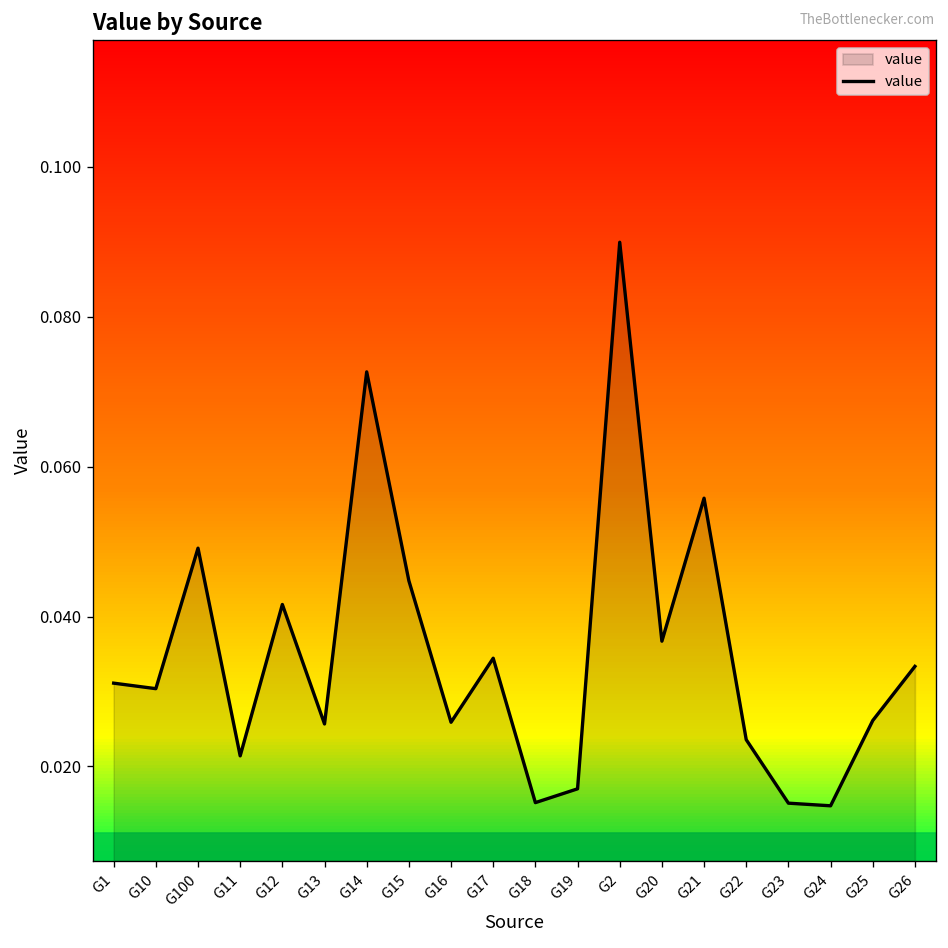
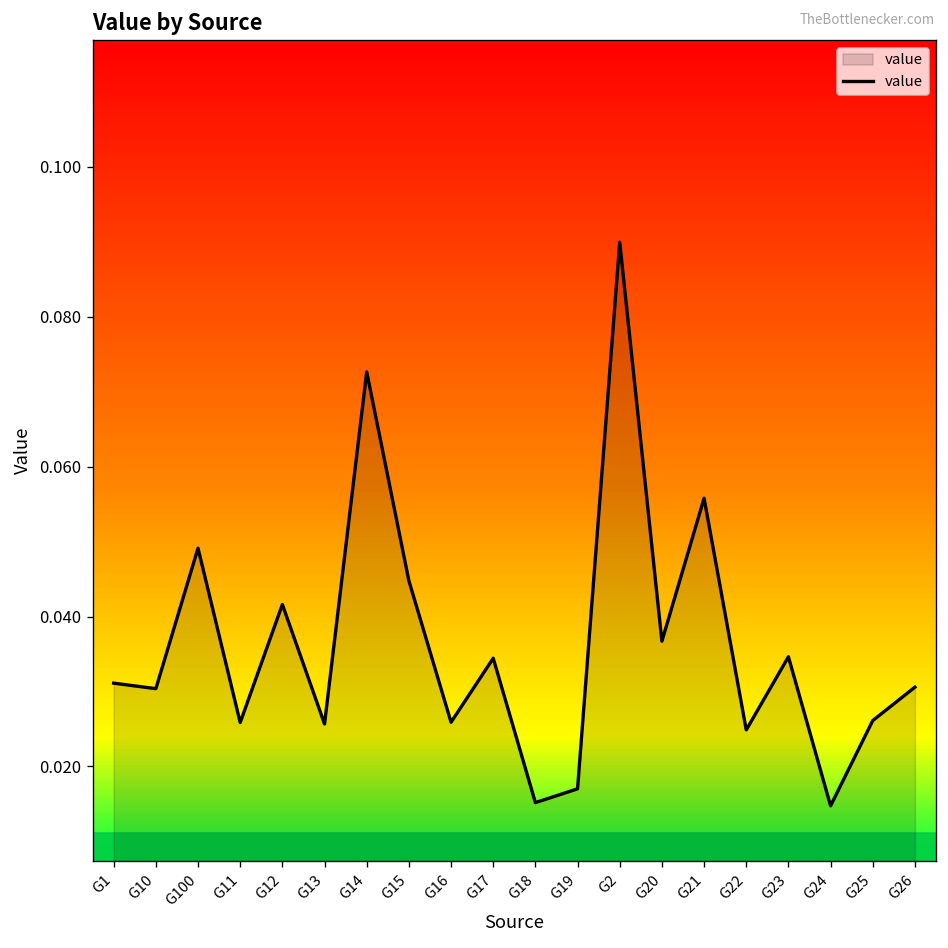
G11: 0.021 -> 0.026
G22: 0.024 -> 0.025
G23: 0.015 -> 0.035
G26: 0.033 -> 0.031
